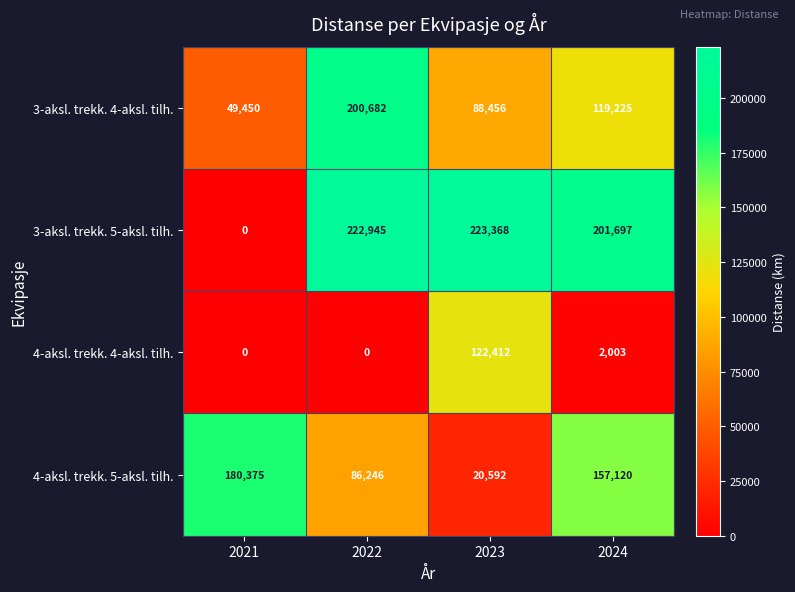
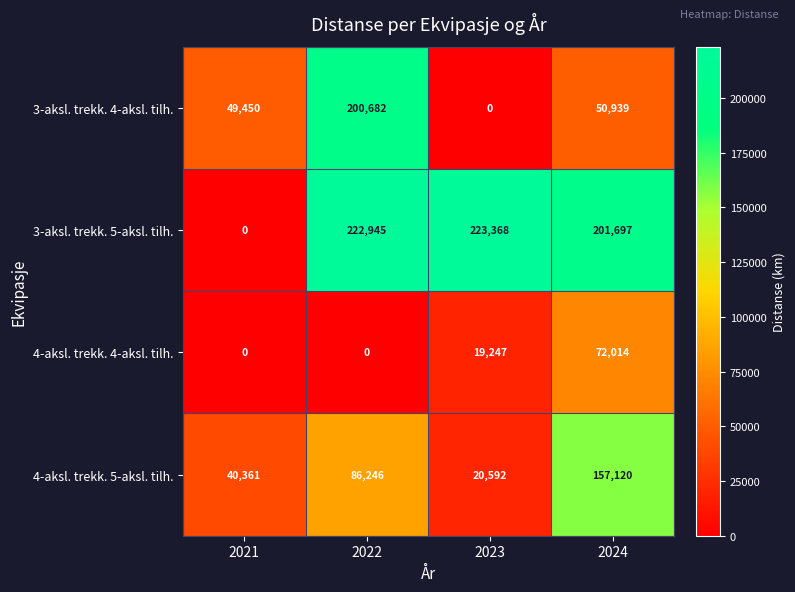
3-aksl. trekk. 4-aksl. tilh., 2023: 88,456 -> 0
3-aksl. trekk. 4-aksl. tilh., 2024: 119,225 -> 50,939
4-aksl. trekk. 4-aksl. tilh., 2023: 122,412 -> 19,247
4-aksl. trekk. 4-aksl. tilh., 2024: 2,003 -> 72,014
4-aksl. trekk. 5-aksl. tilh., 2021: 180,375 -> 40,361
